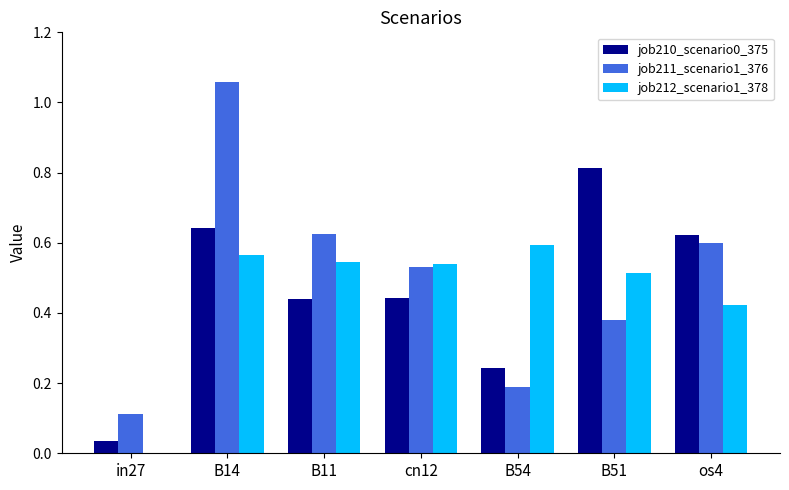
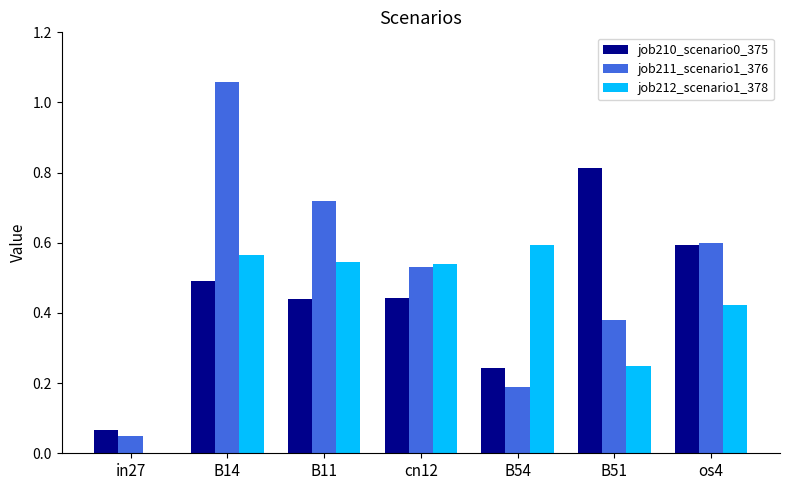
job210_scenario0_375, in27: 0.03 -> 0.07
job211_scenario1_376, in27: 0.11 -> 0.05
job210_scenario0_375, B14: 0.64 -> 0.49
job211_scenario1_376, B11: 0.63 -> 0.72
job212_scenario1_378, B51: 0.51 -> 0.25
job210_scenario0_375, os4: 0.62 -> 0.59
